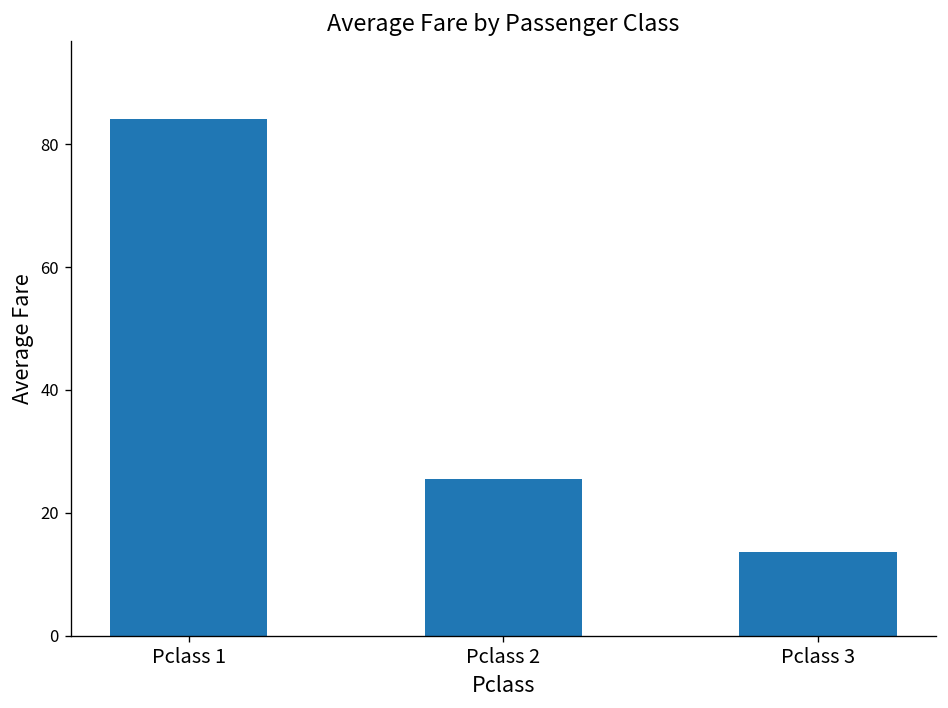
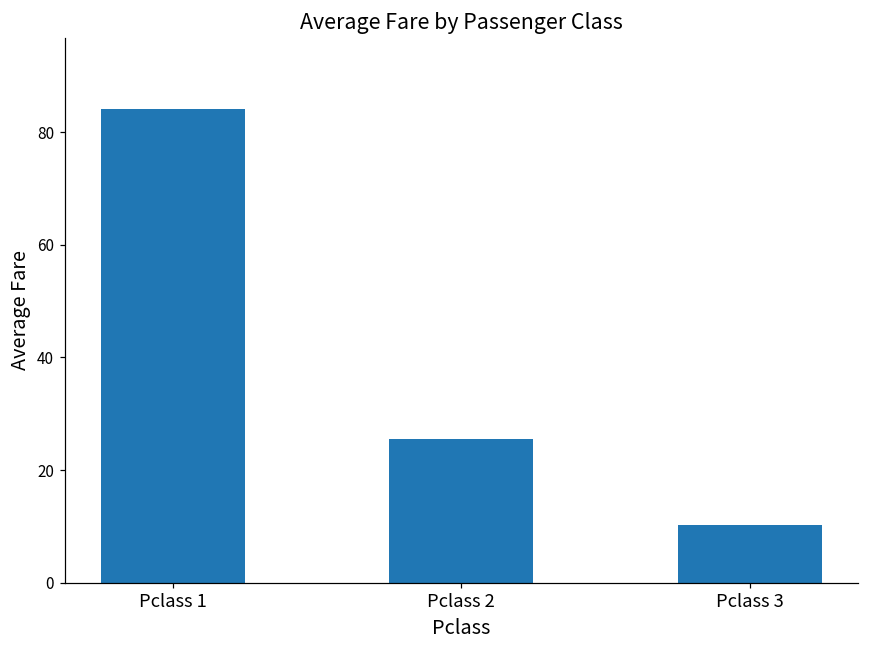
Pclass 3: 14 -> 10
